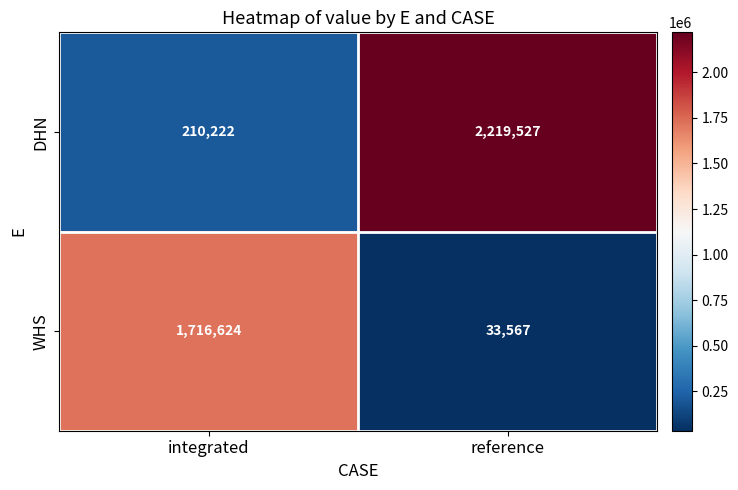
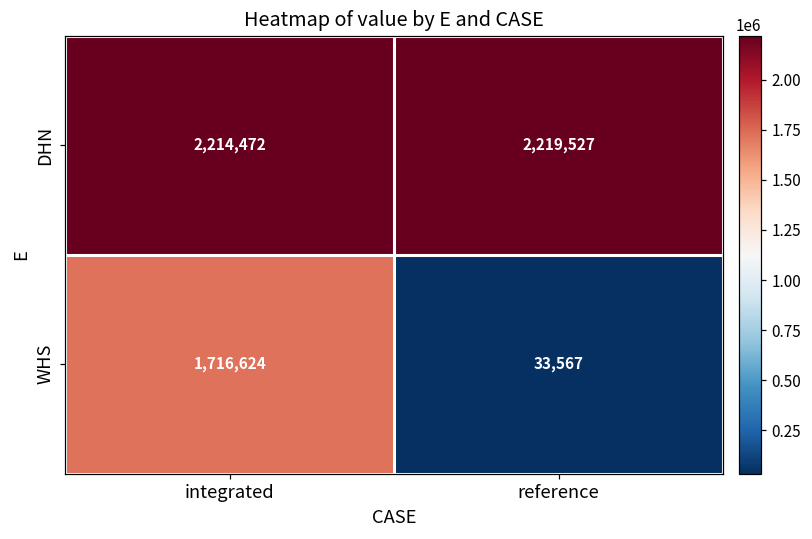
DHN, integrated: 210,222 -> 2,214,472
